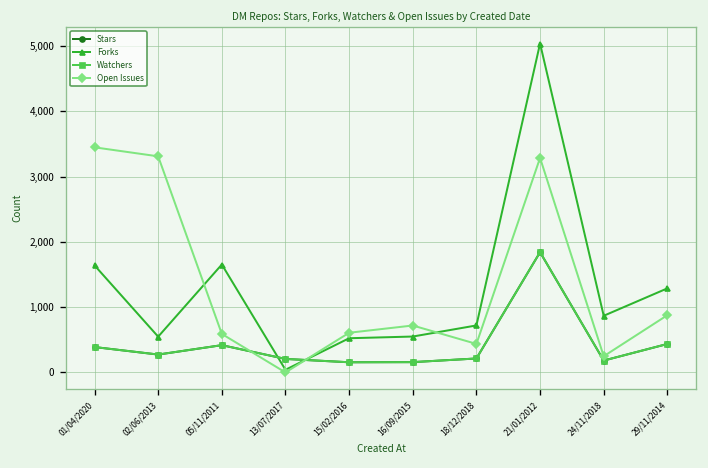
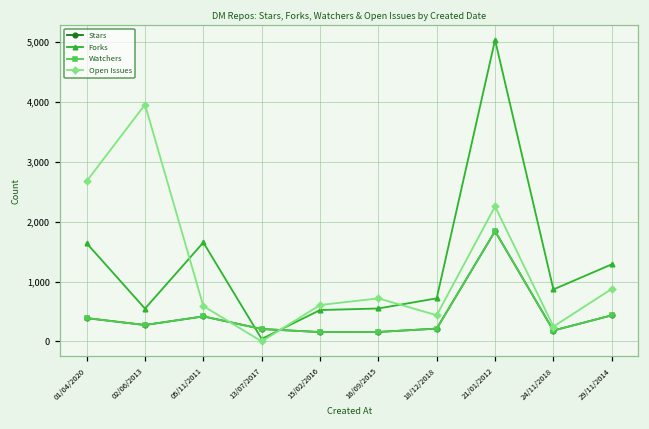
Open Issues, 01/04/2020: 3,400 -> 2,700
Open Issues, 02/06/2013: 3,300 -> 4,000
Open Issues, 21/01/2012: 3,300 -> 2,300
